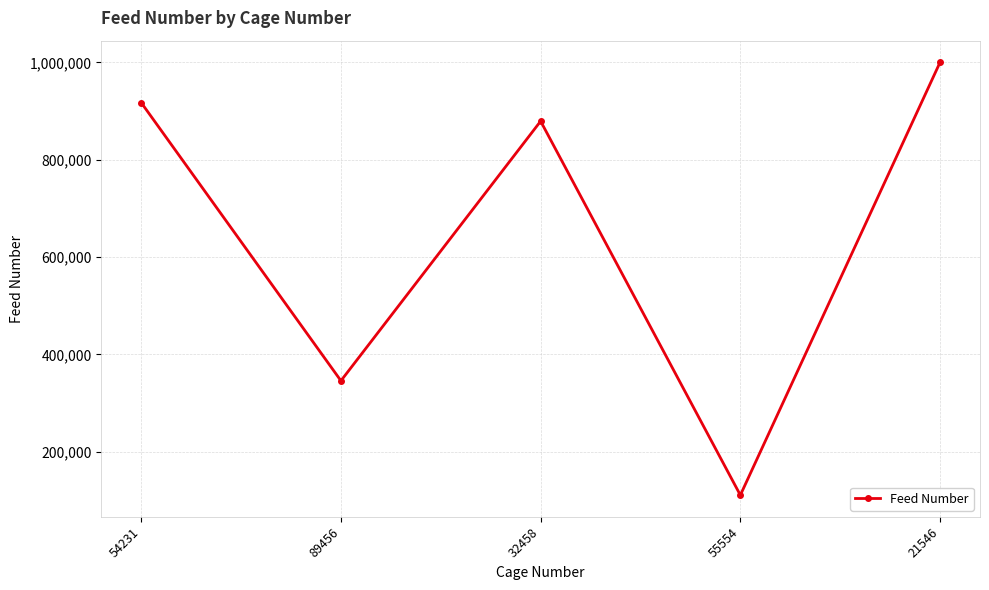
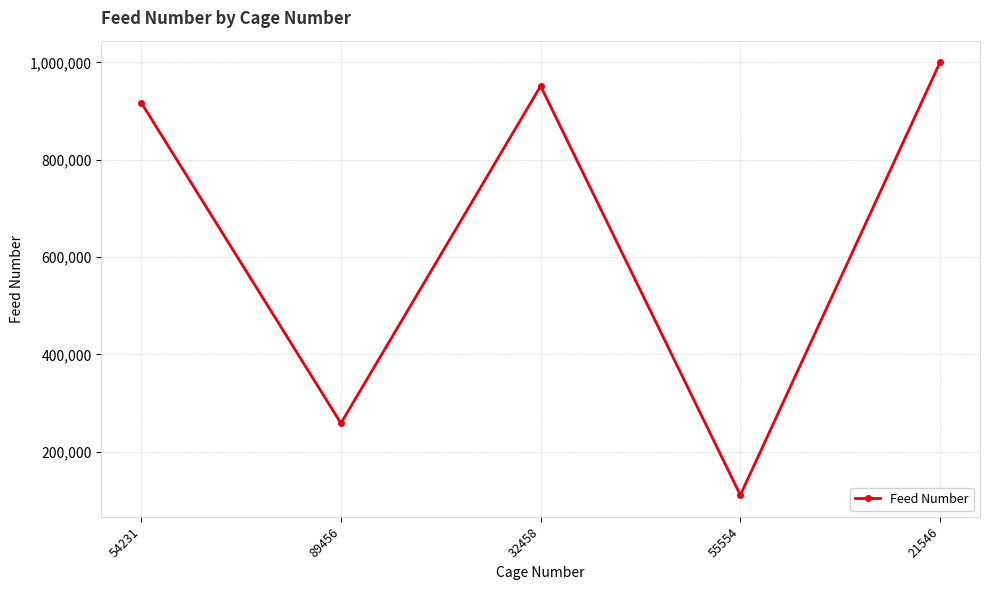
89456: 350,000 -> 260,000
32458: 880,000 -> 950,000
